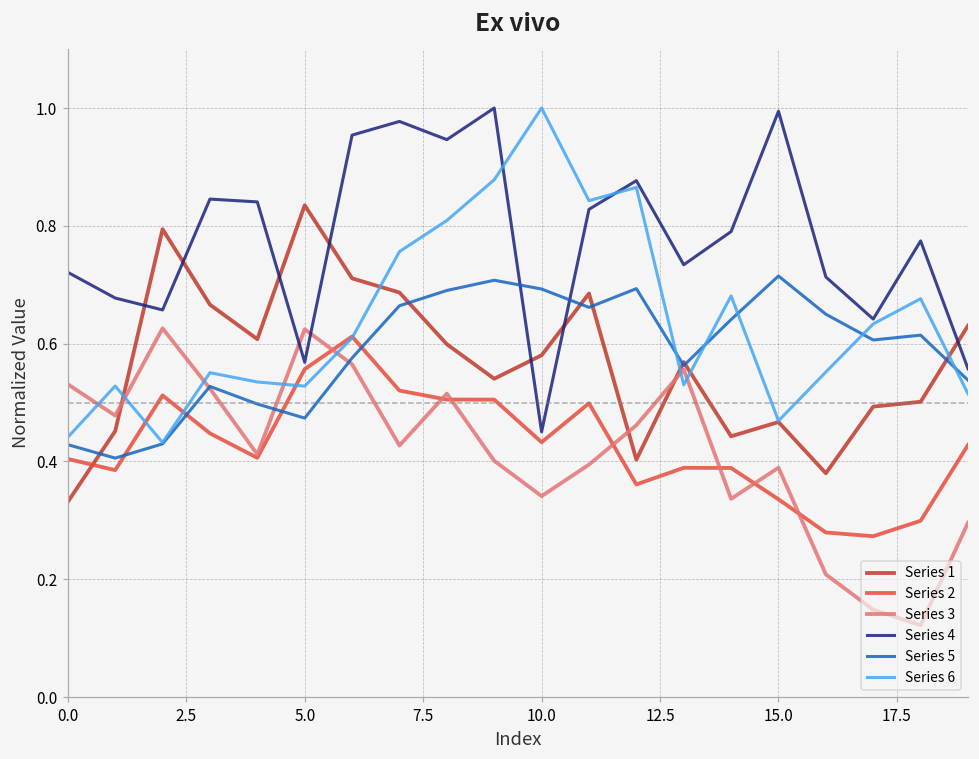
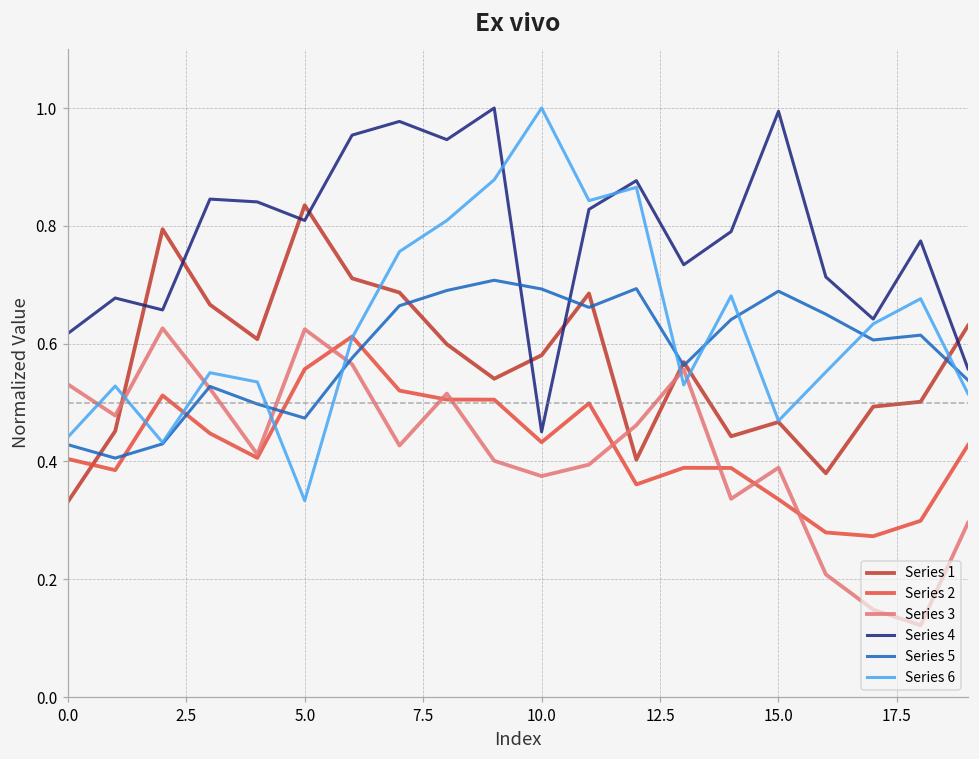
Series 4, 0.0: 0.72 -> 0.62
Series 4, 5.0: 0.57 -> 0.81
Series 6, 5.0: 0.53 -> 0.33
Series 3, 10.0: 0.34 -> 0.38
Series 5, 15.0: 0.71 -> 0.69
